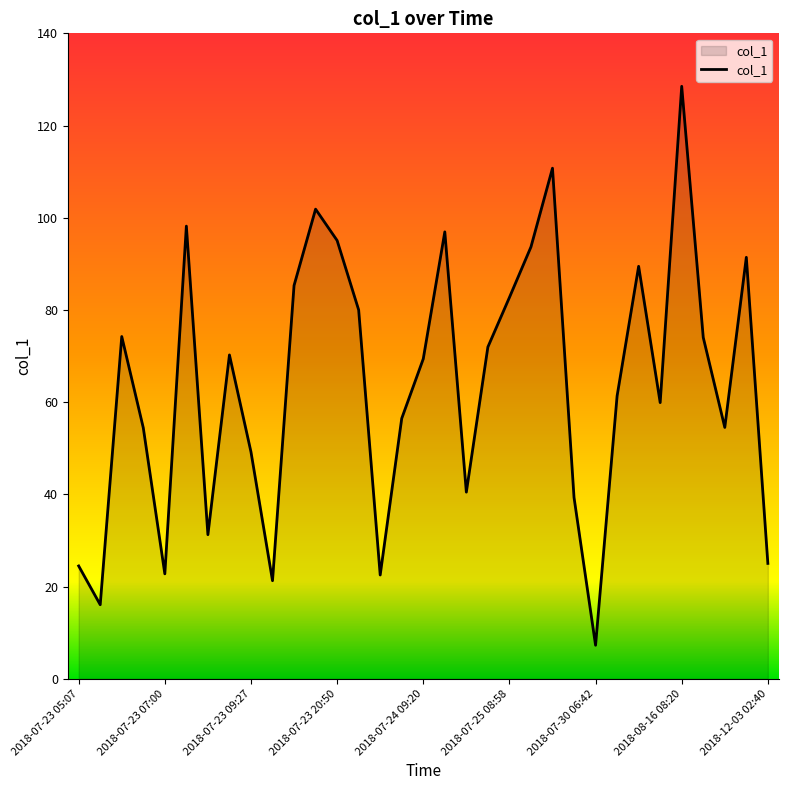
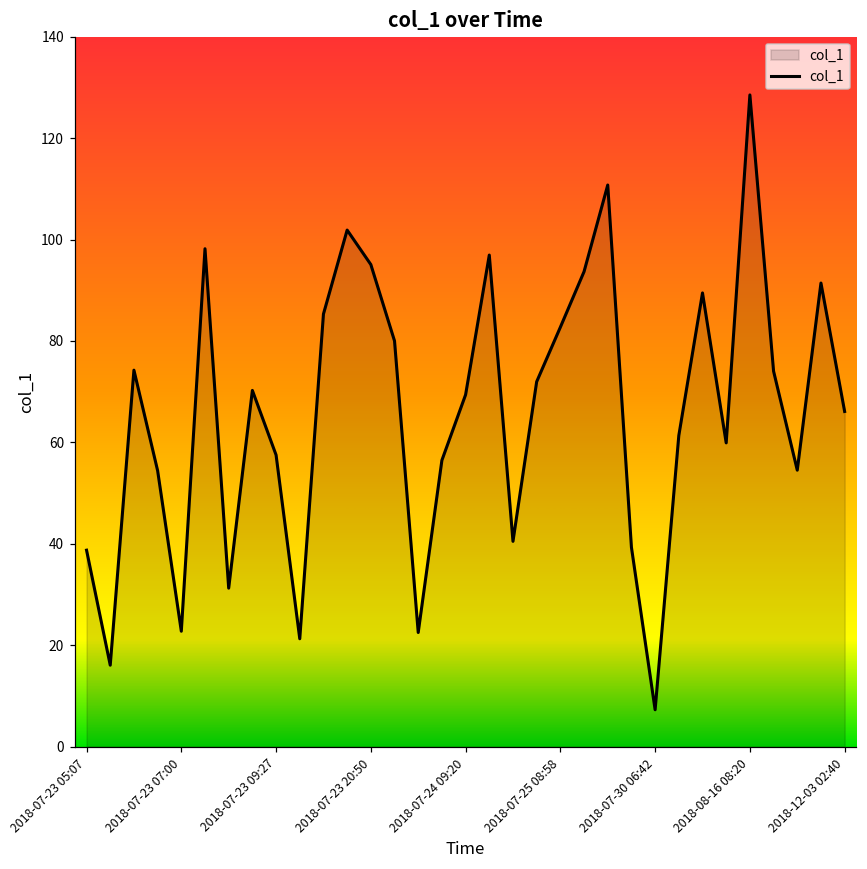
2018-07-23 05:07: 24 -> 39
2018-07-23 09:27: 49 -> 58
2018-12-03 02:40: 25 -> 66
